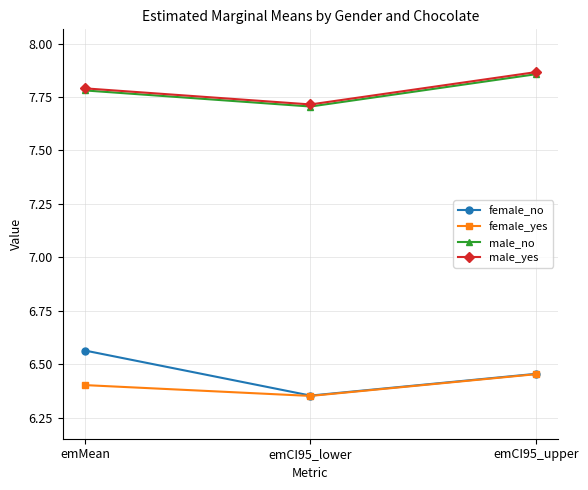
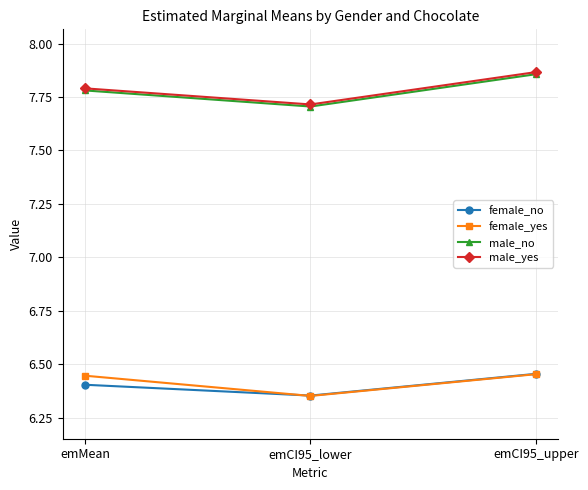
female_no, emMean: 6.56 -> 6.40
female_yes, emMean: 6.40 -> 6.45
